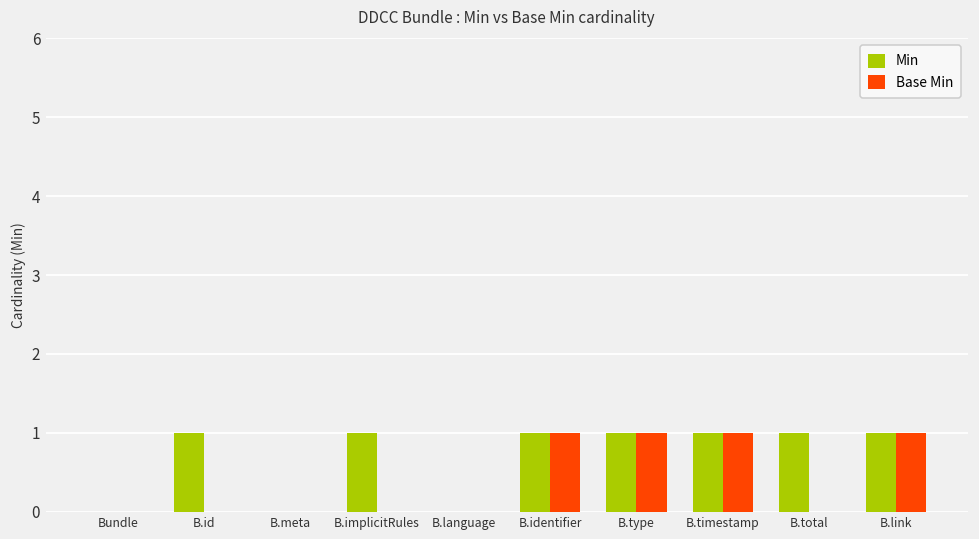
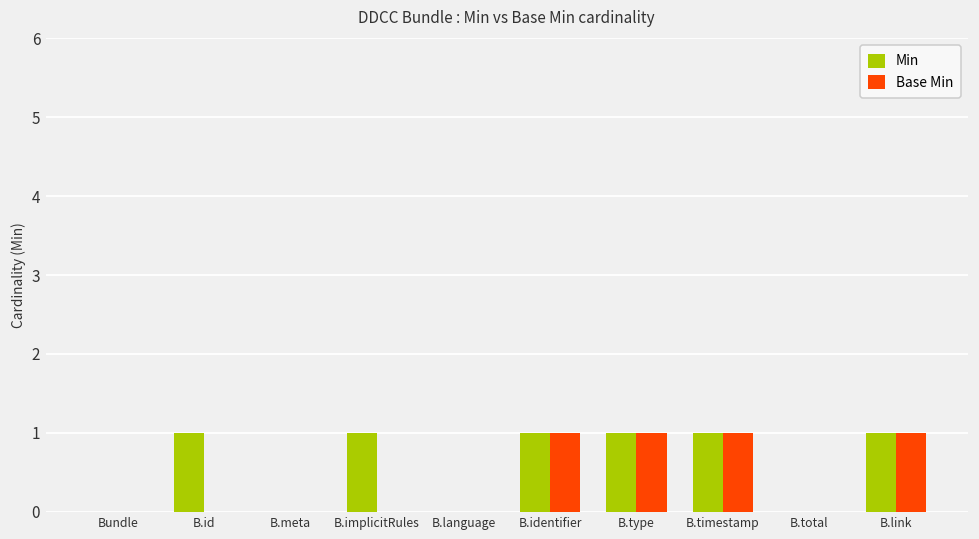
Min, B.total: 1 -> 0
